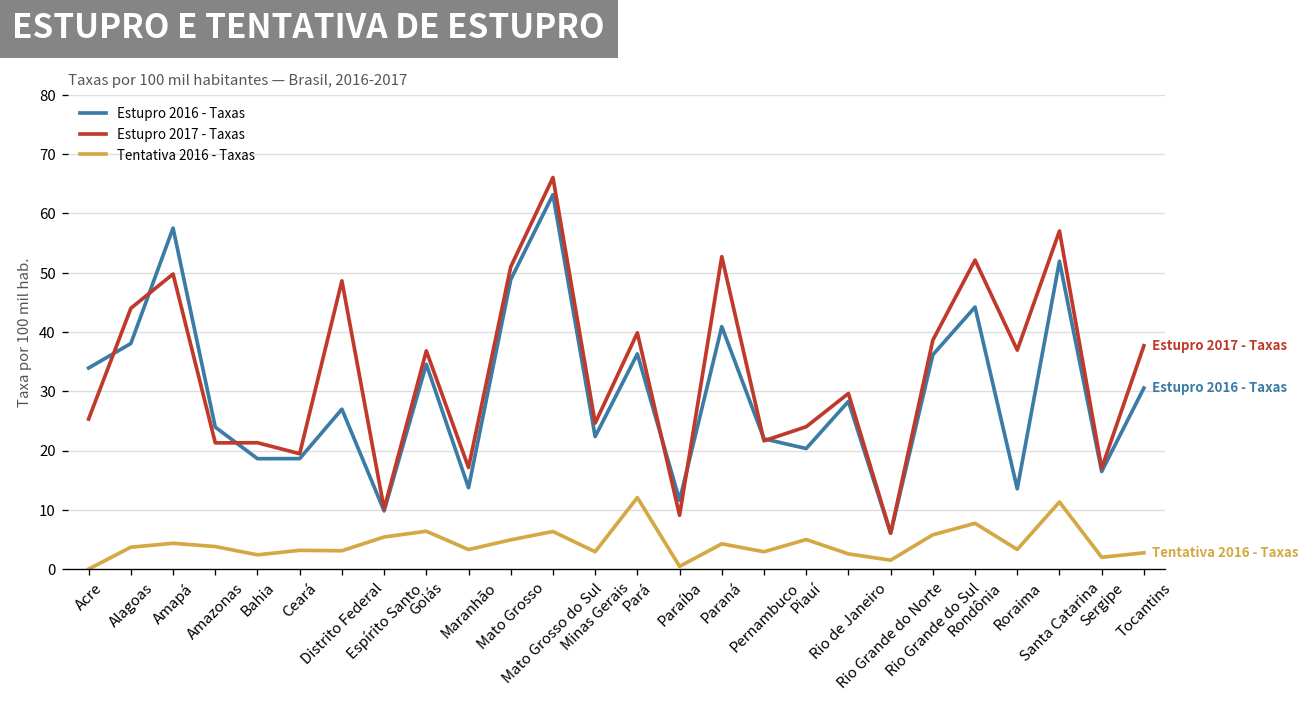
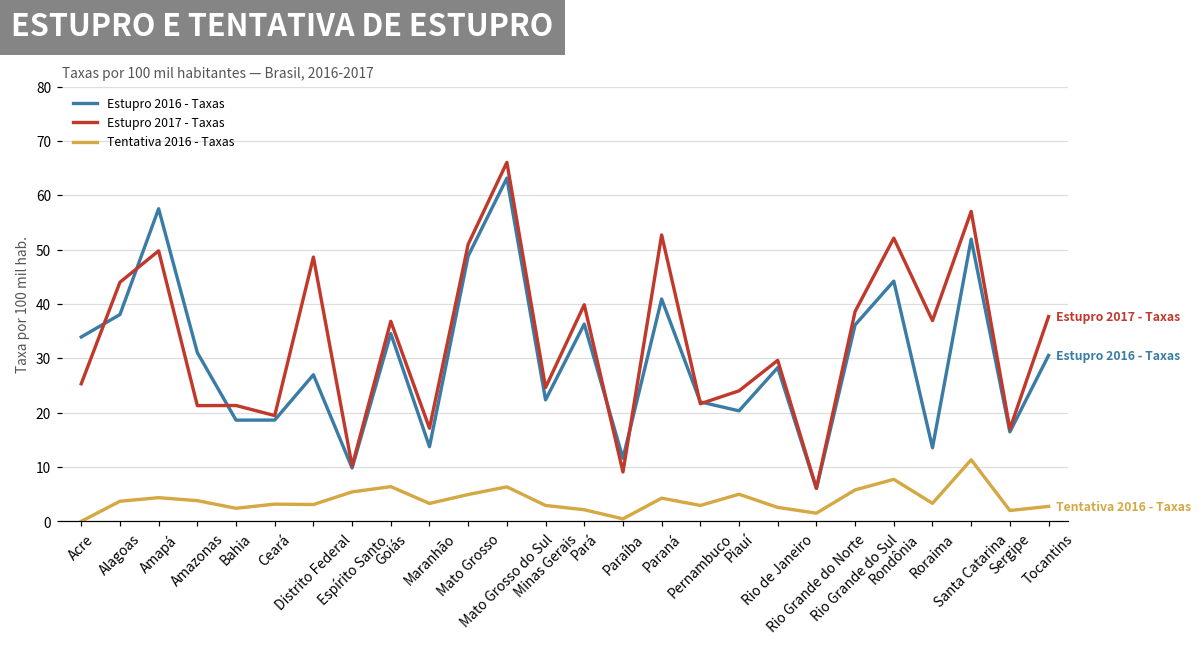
Estupro 2016 - Taxas, Amazonas: 24 -> 31
Tentativa 2016 - Taxas, Pará: 12 -> 2
